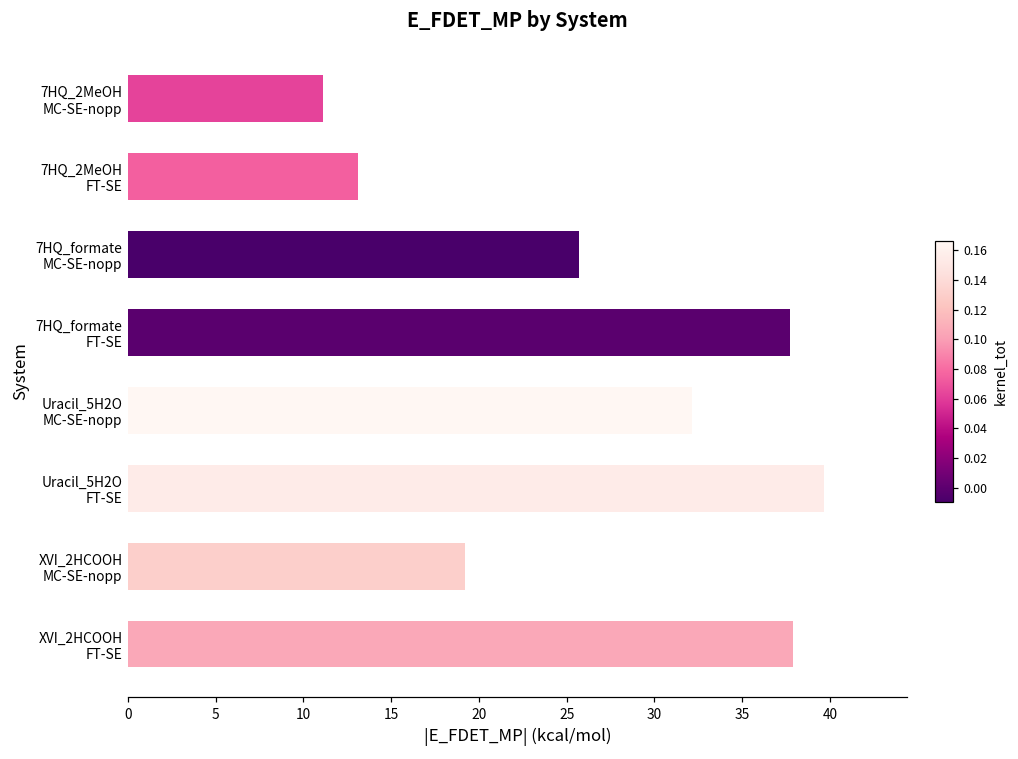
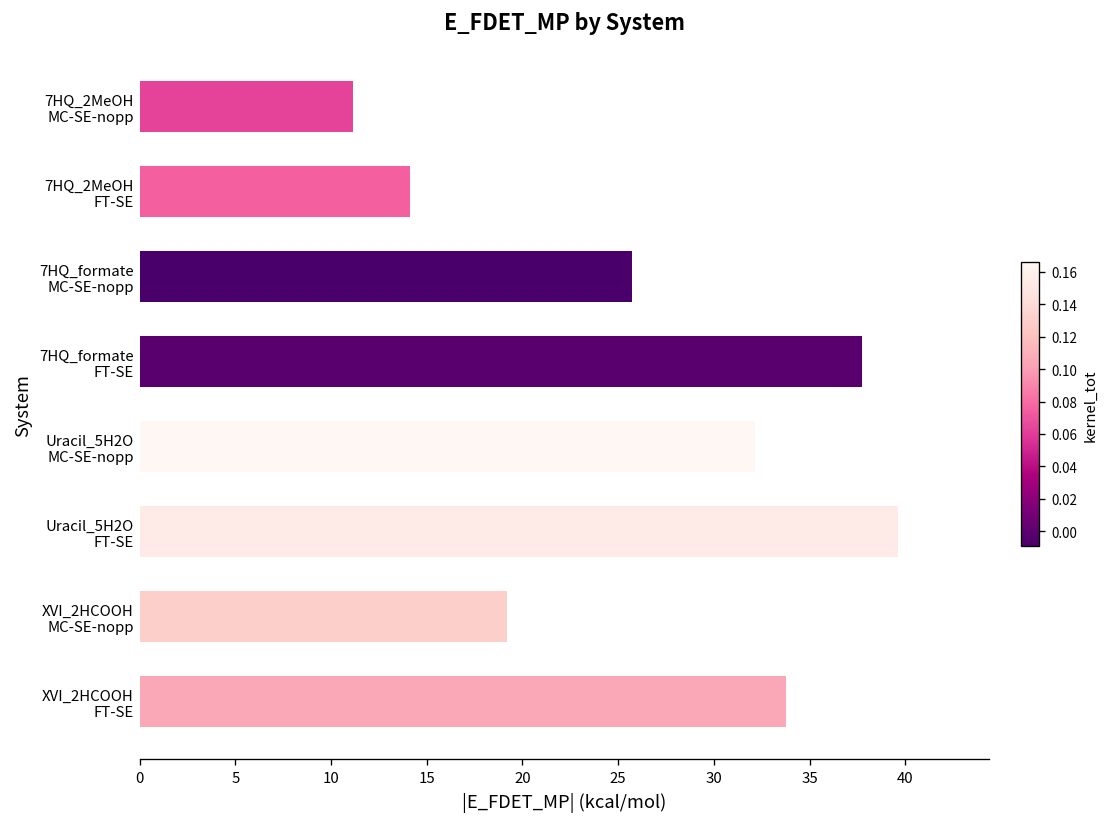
7HQ_2MeOH FT-SE: 13.1 -> 14.1
XVI_2HCOOH FT-SE: 37.9 -> 33.7
